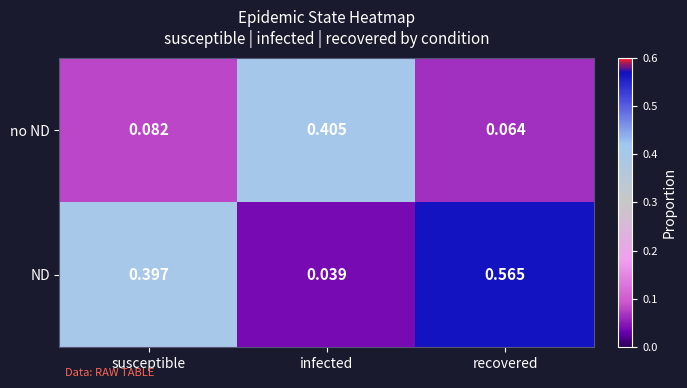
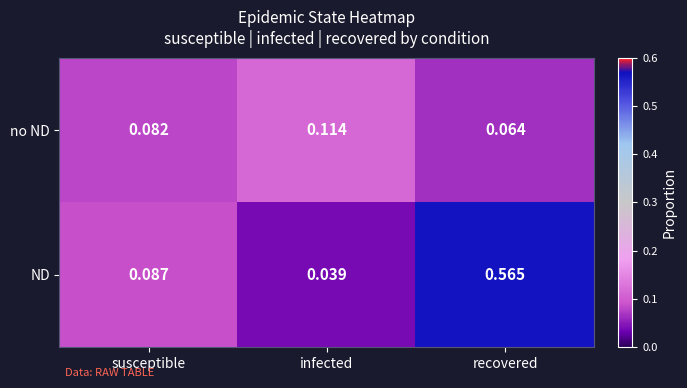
no ND, infected: 0.405 -> 0.114
ND, susceptible: 0.397 -> 0.087
